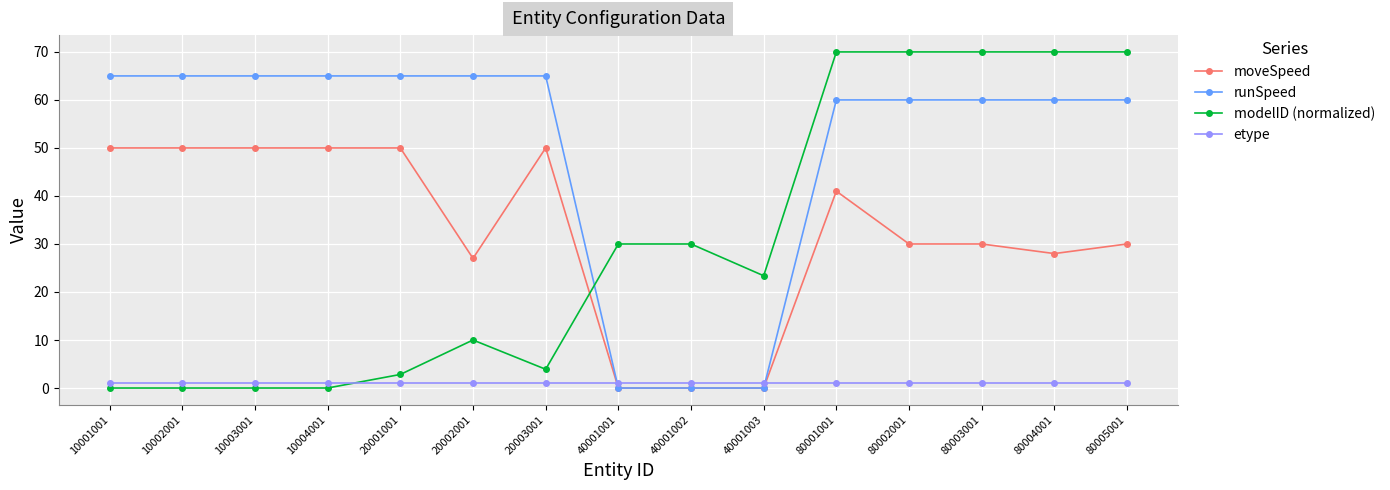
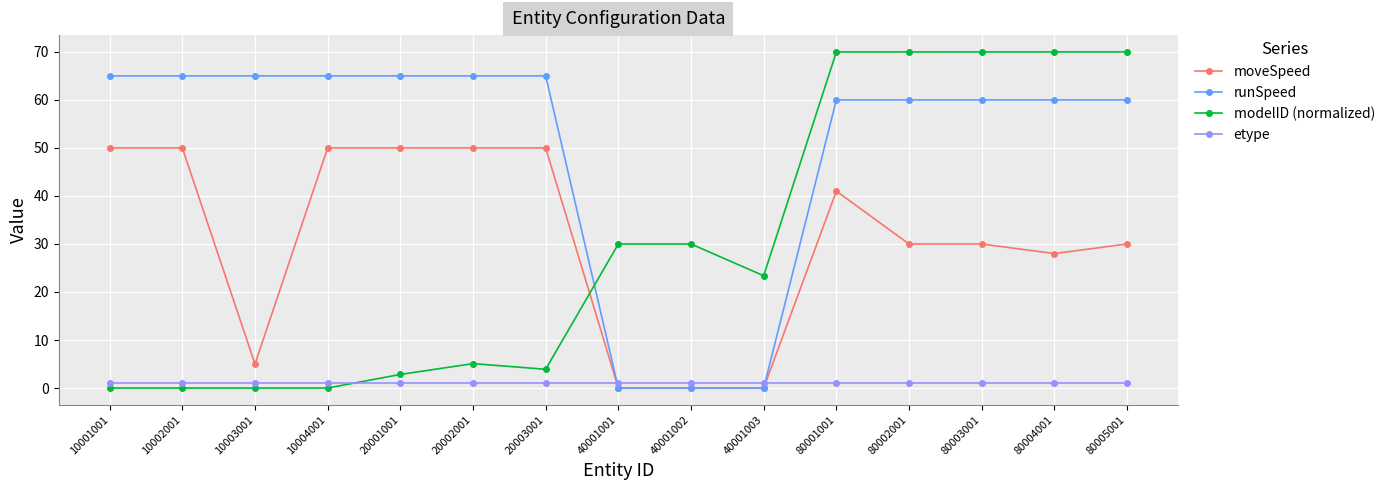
moveSpeed, 10003001: 50 -> 5
moveSpeed, 20002001: 27 -> 50
modelID (normalized), 20002001: 10 -> 5
